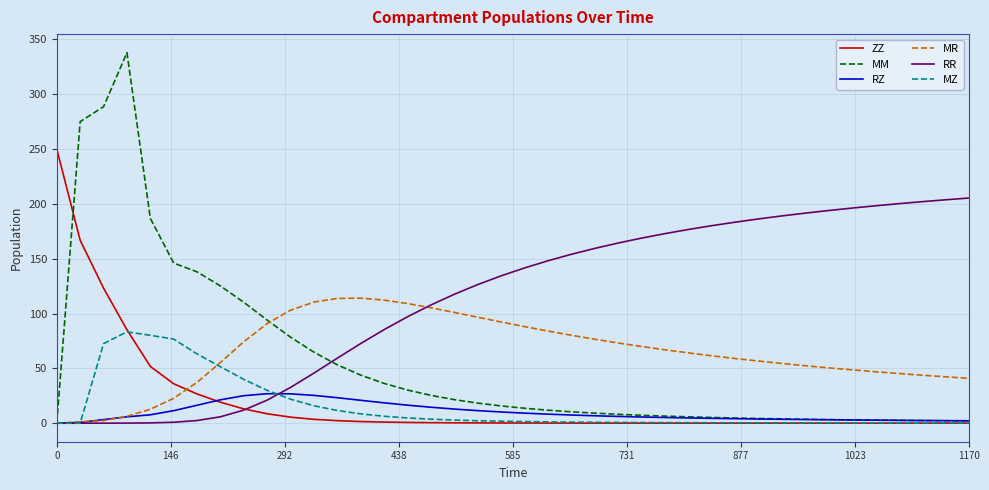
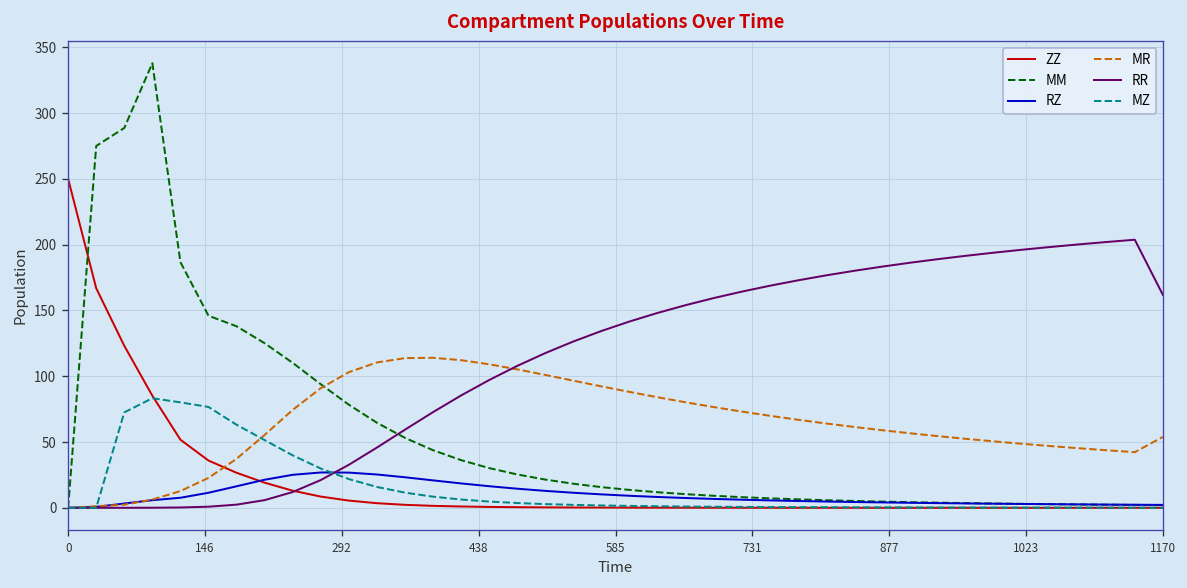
MR, 1170: 41 -> 54
RR, 1170: 205 -> 162
